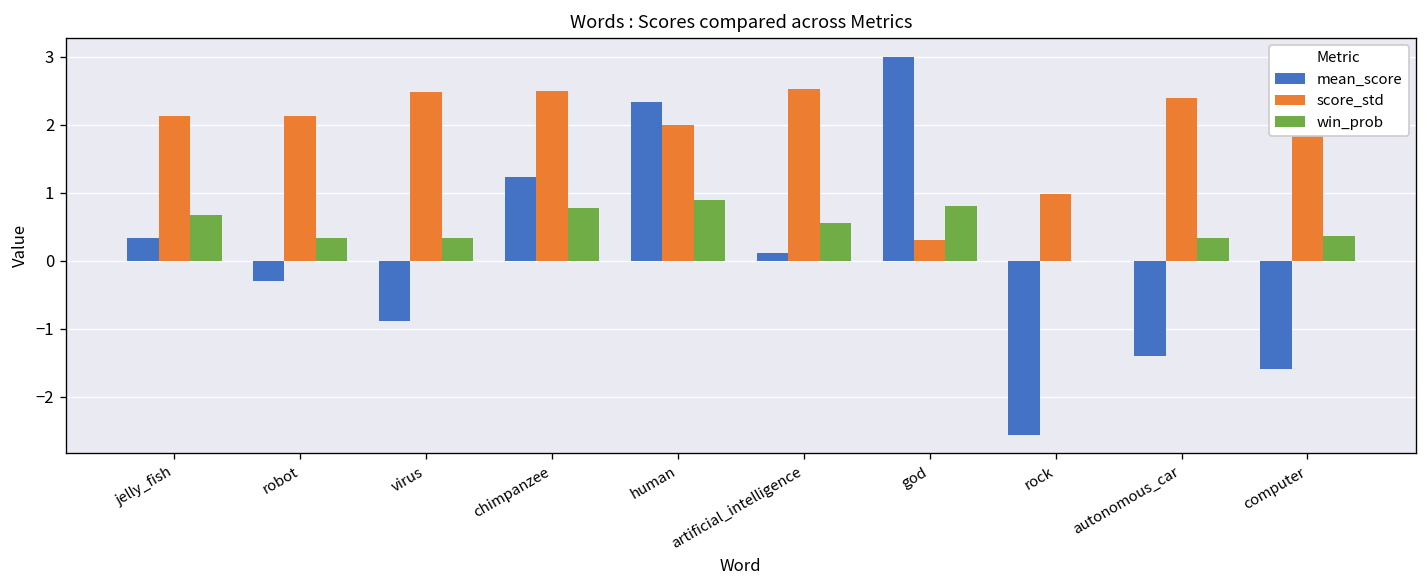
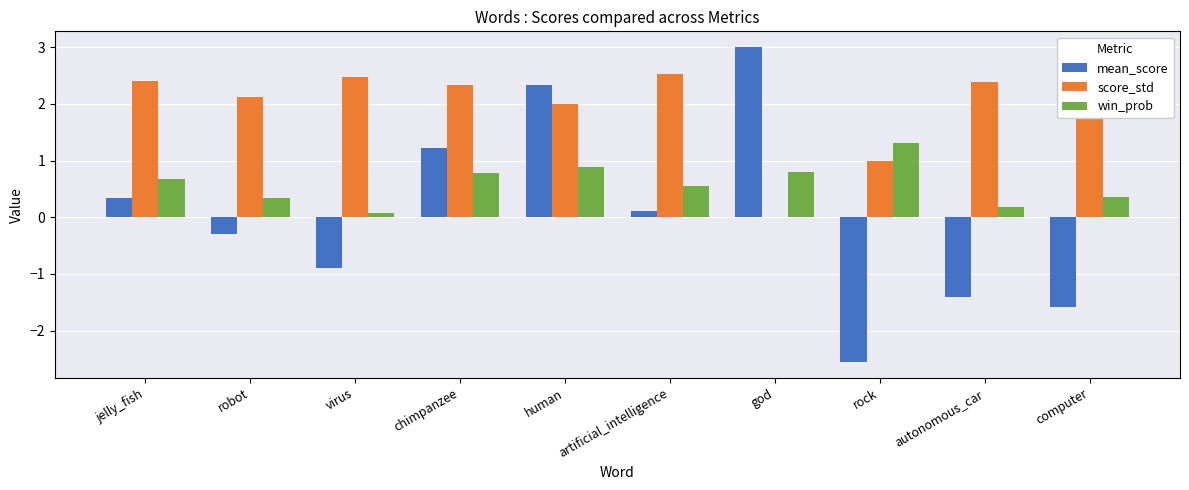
score_std, jelly_fish: 2.1 -> 2.4
win_prob, virus: 0.3 -> 0.1
score_std, chimpanzee: 2.5 -> 2.3
score_std, god: 0.3 -> 0.0
win_prob, rock: 0.0 -> 1.3
win_prob, autonomous_car: 0.3 -> 0.2
